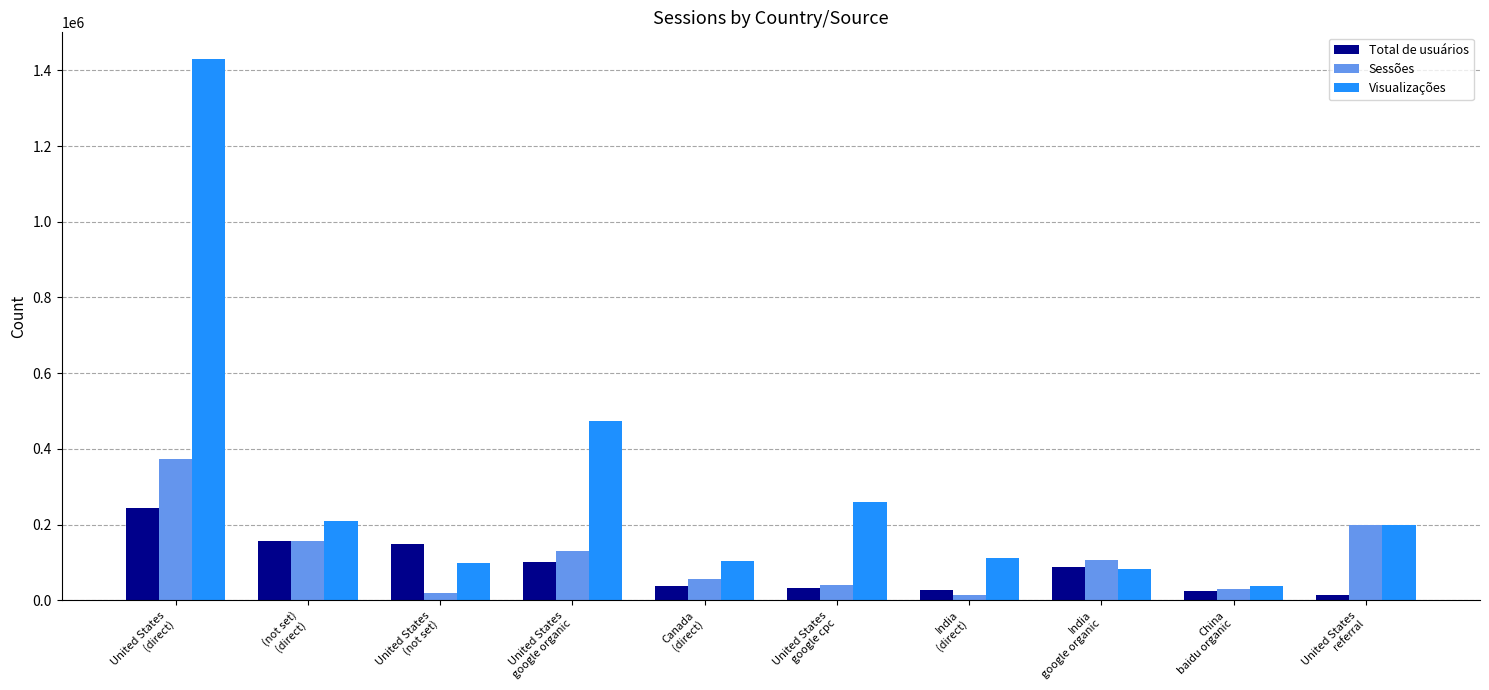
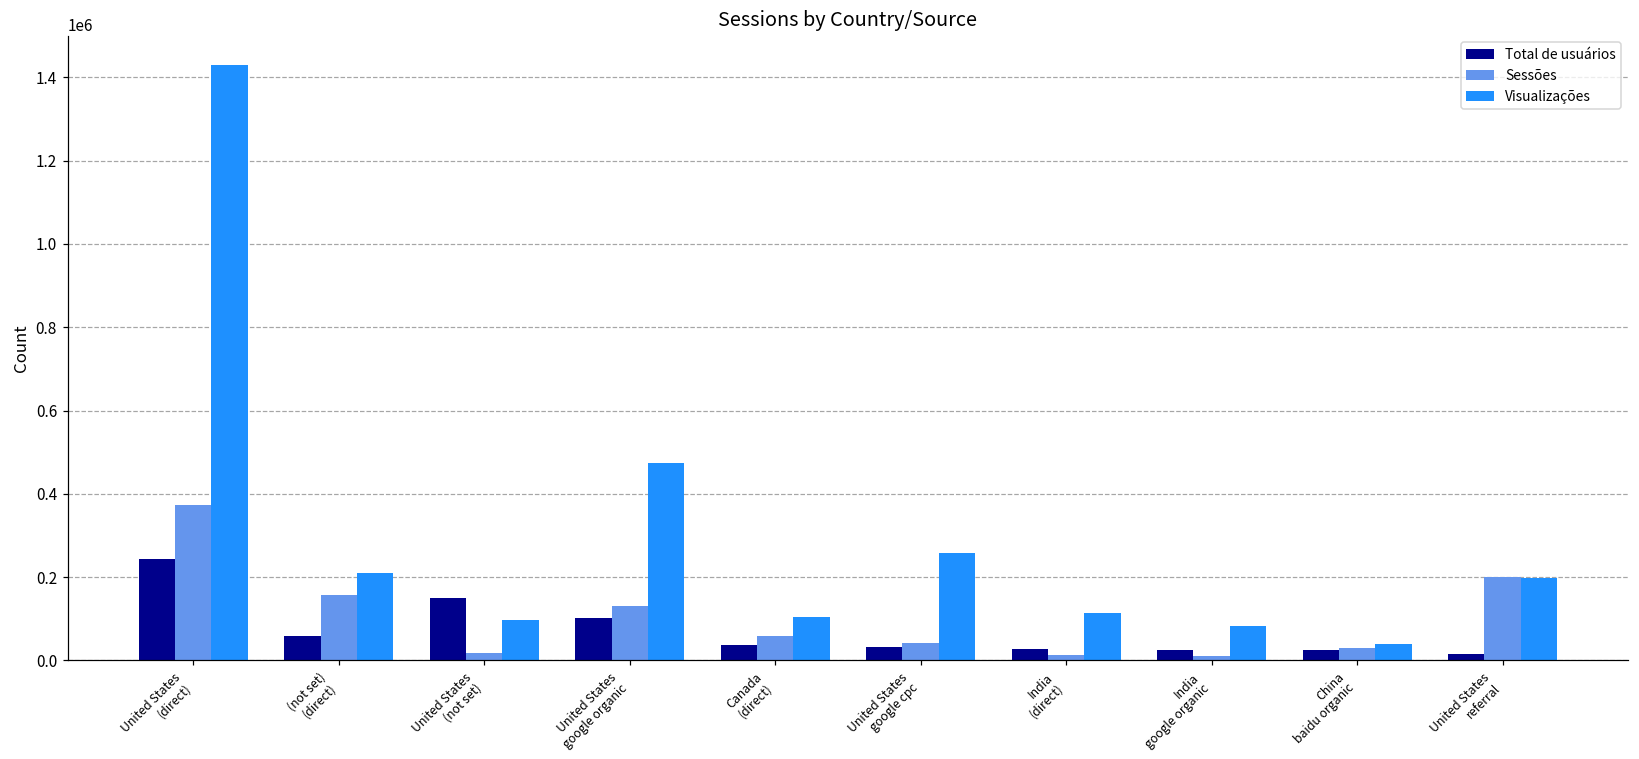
Total de usuários, (not set) (direct): 160000 -> 60000
Total de usuários, India google organic: 90000 -> 20000
Sessões, India google organic: 110000 -> 10000
